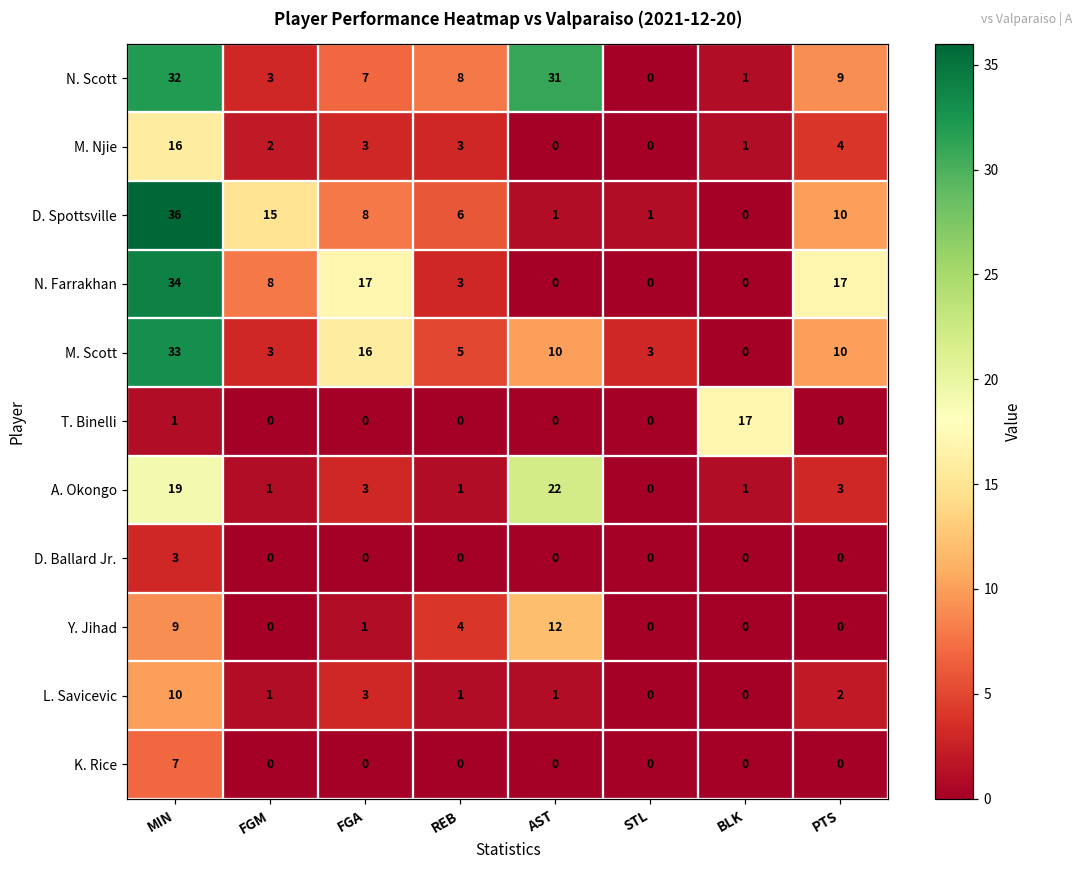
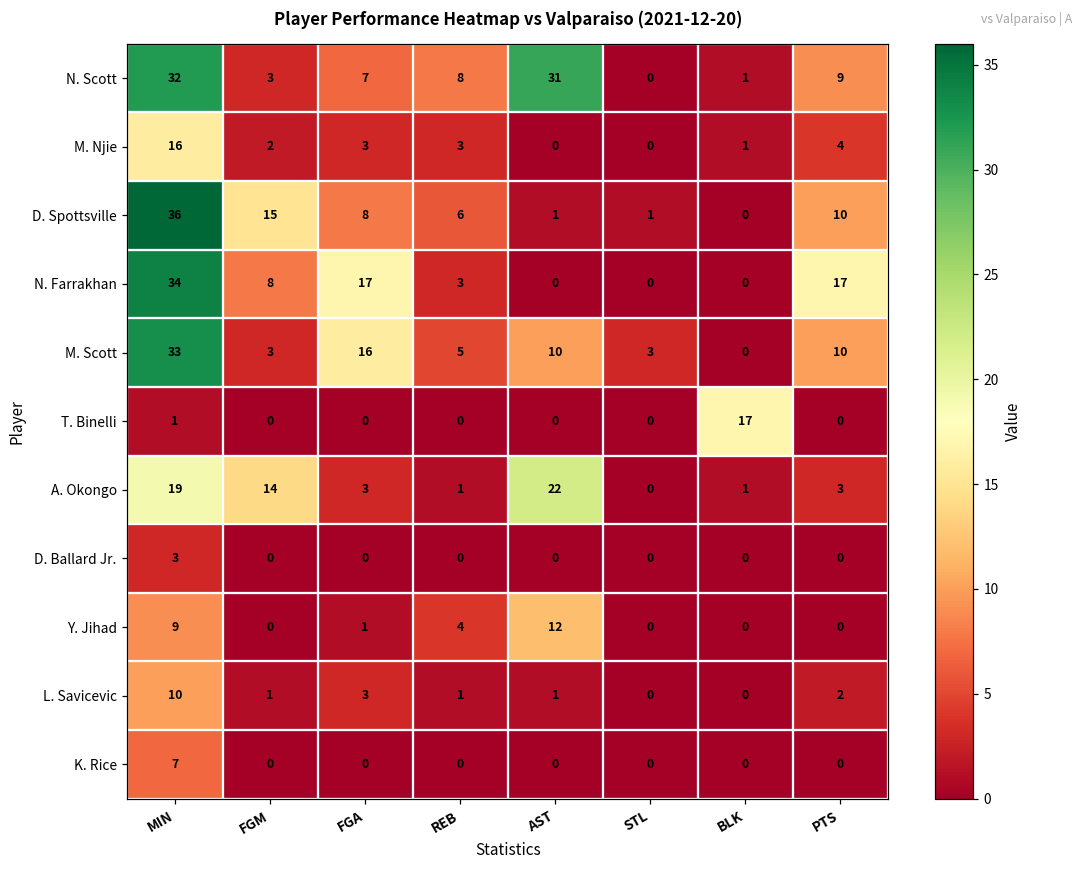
A. Okongo, FGM: 1 -> 14
